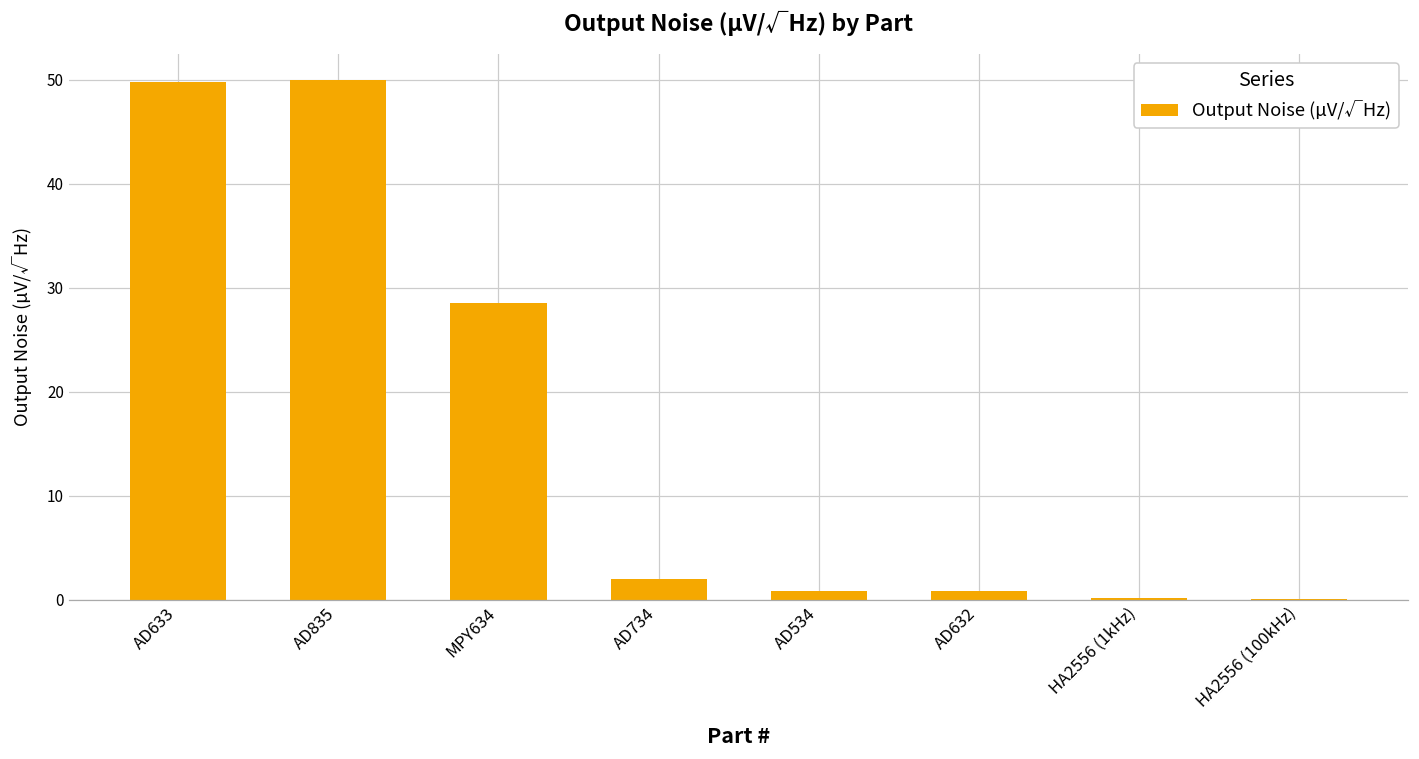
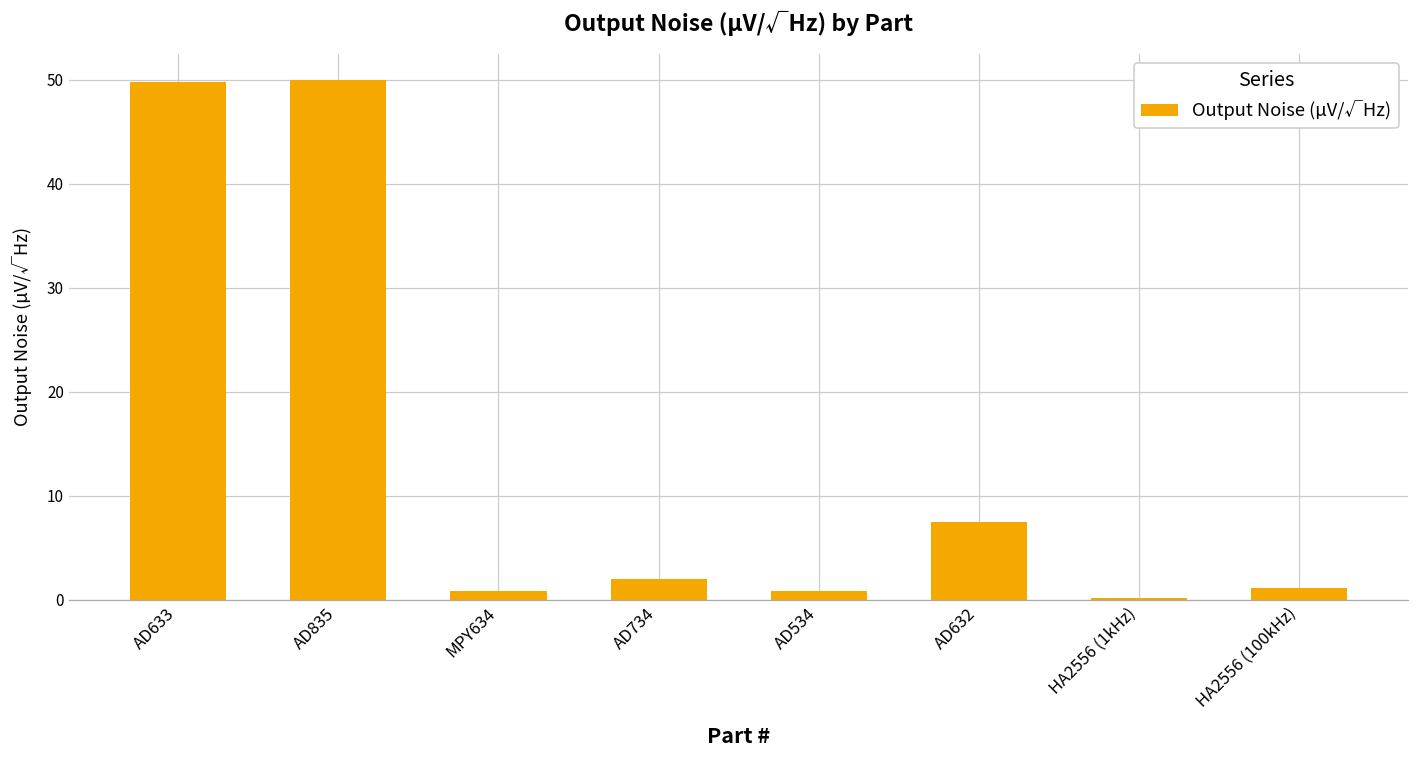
MPY634: 29 -> 1
AD632: 1 -> 8
HA2556 (100kHz): 0 -> 1
